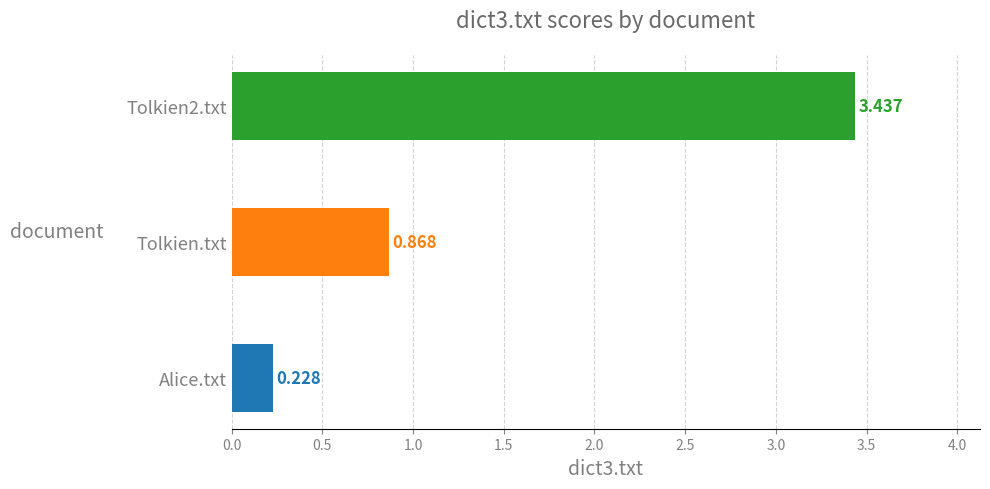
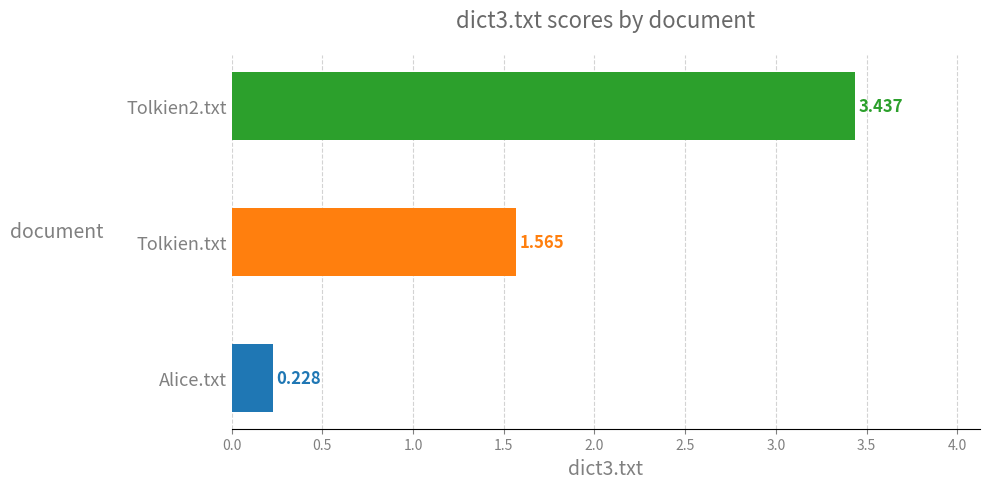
Tolkien.txt: 0.868 -> 1.565
